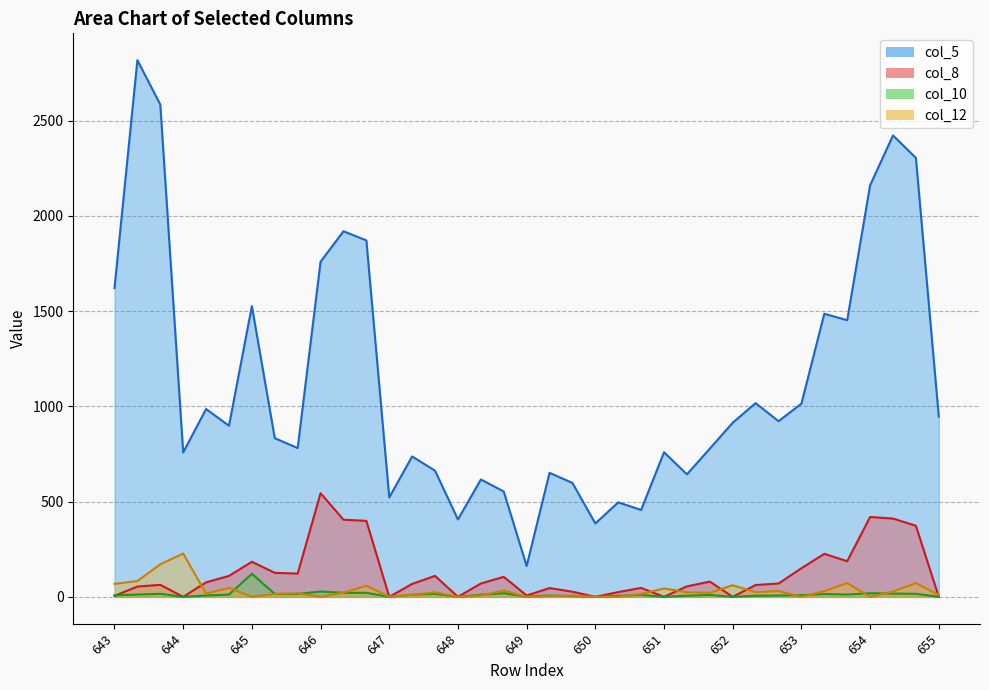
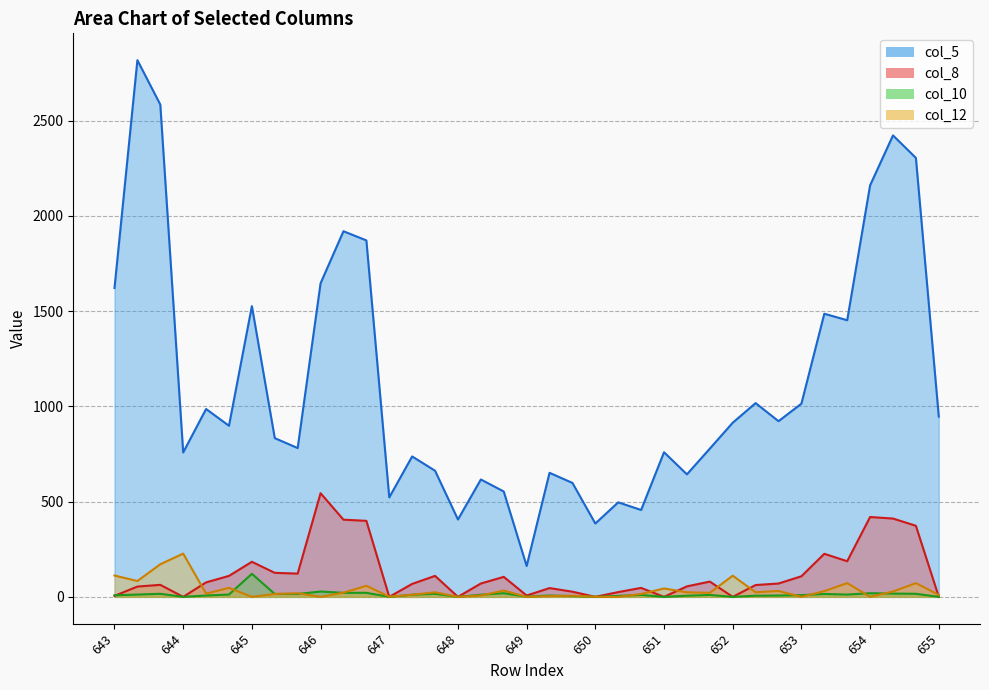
col_12, 643: 70 -> 110
col_5, 646: 1760 -> 1650
col_12, 652: 60 -> 110
col_8, 653: 150 -> 110
